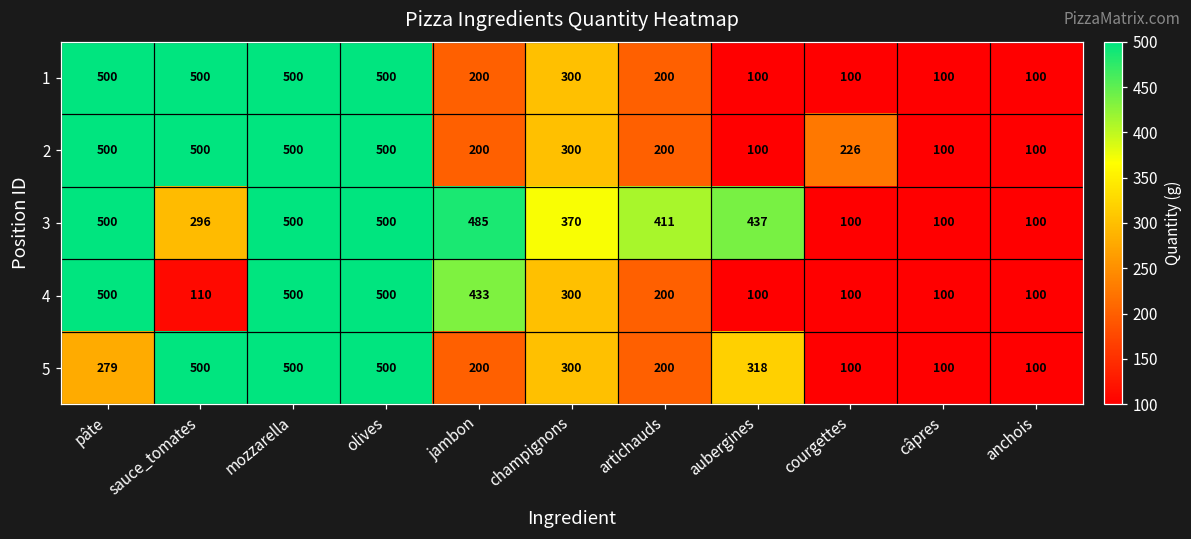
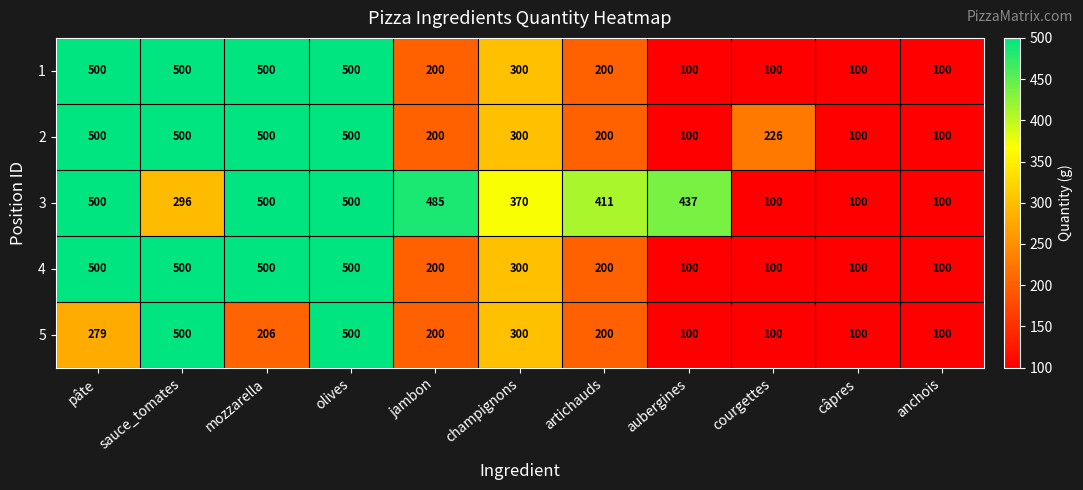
4, sauce_tomates: 110 -> 500
4, jambon: 433 -> 200
5, mozzarella: 500 -> 206
5, aubergines: 318 -> 100
